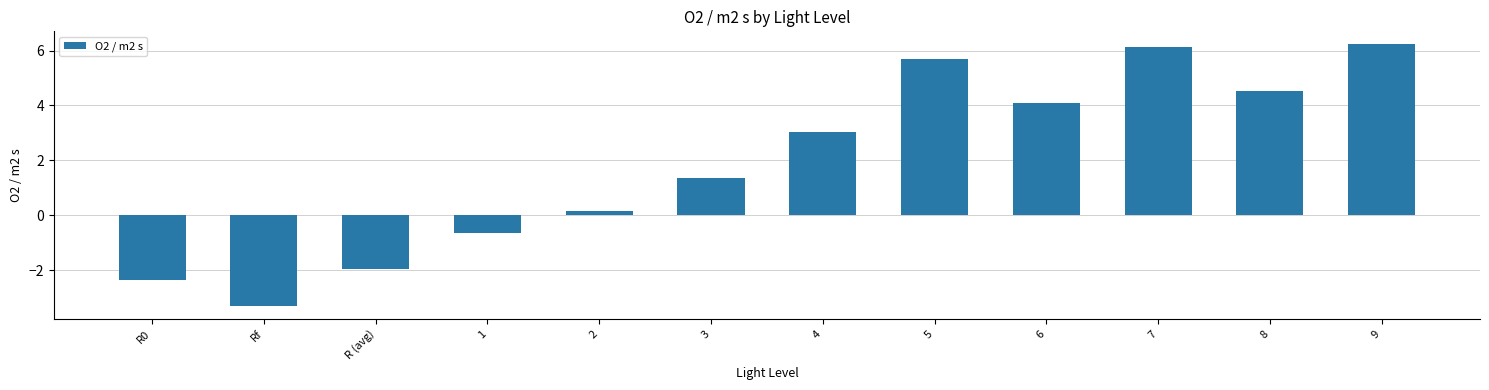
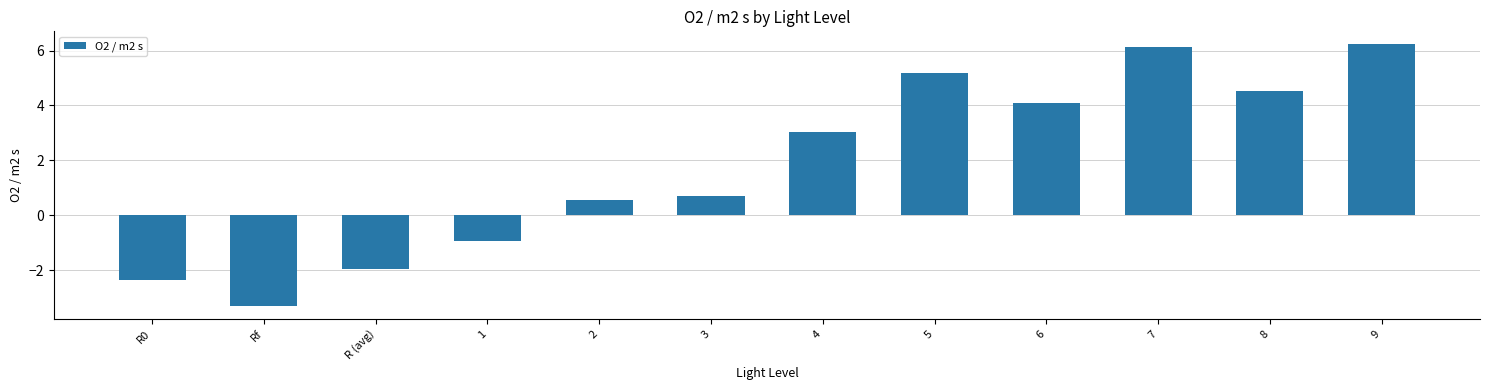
1: -0.6 -> -0.9
2: 0.1 -> 0.6
3: 1.4 -> 0.7
5: 5.7 -> 5.2
